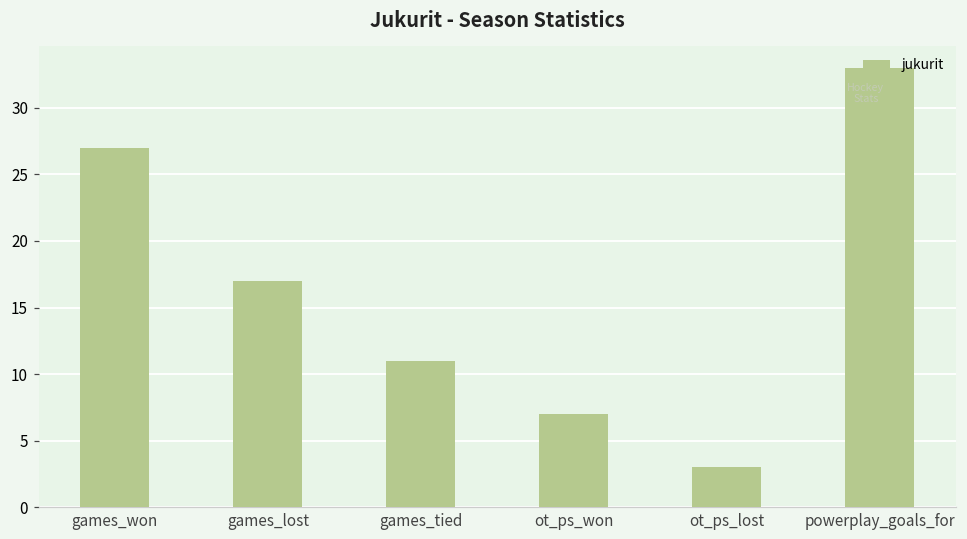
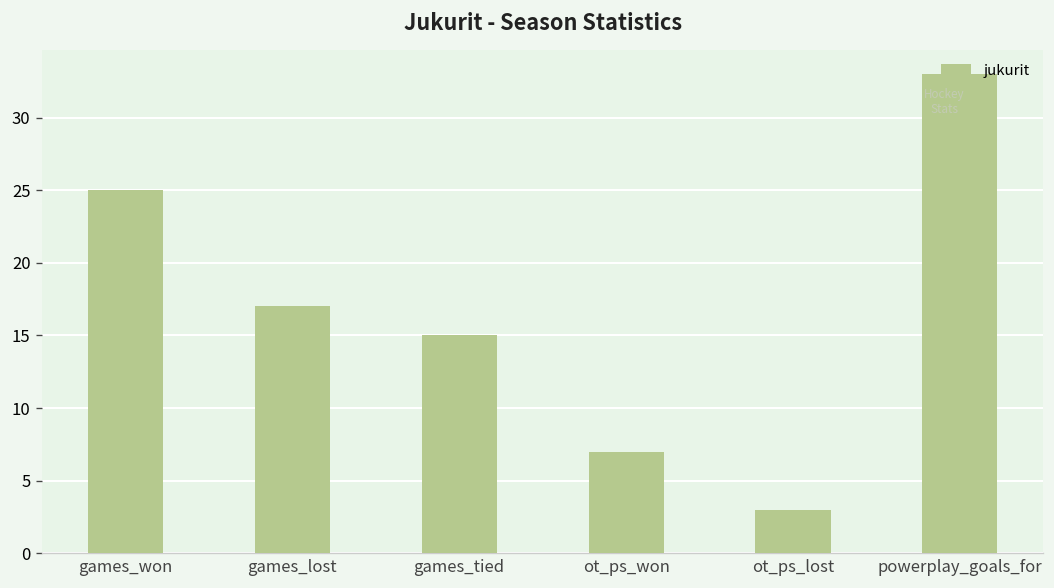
games_won: 27 -> 25
games_tied: 11 -> 15
